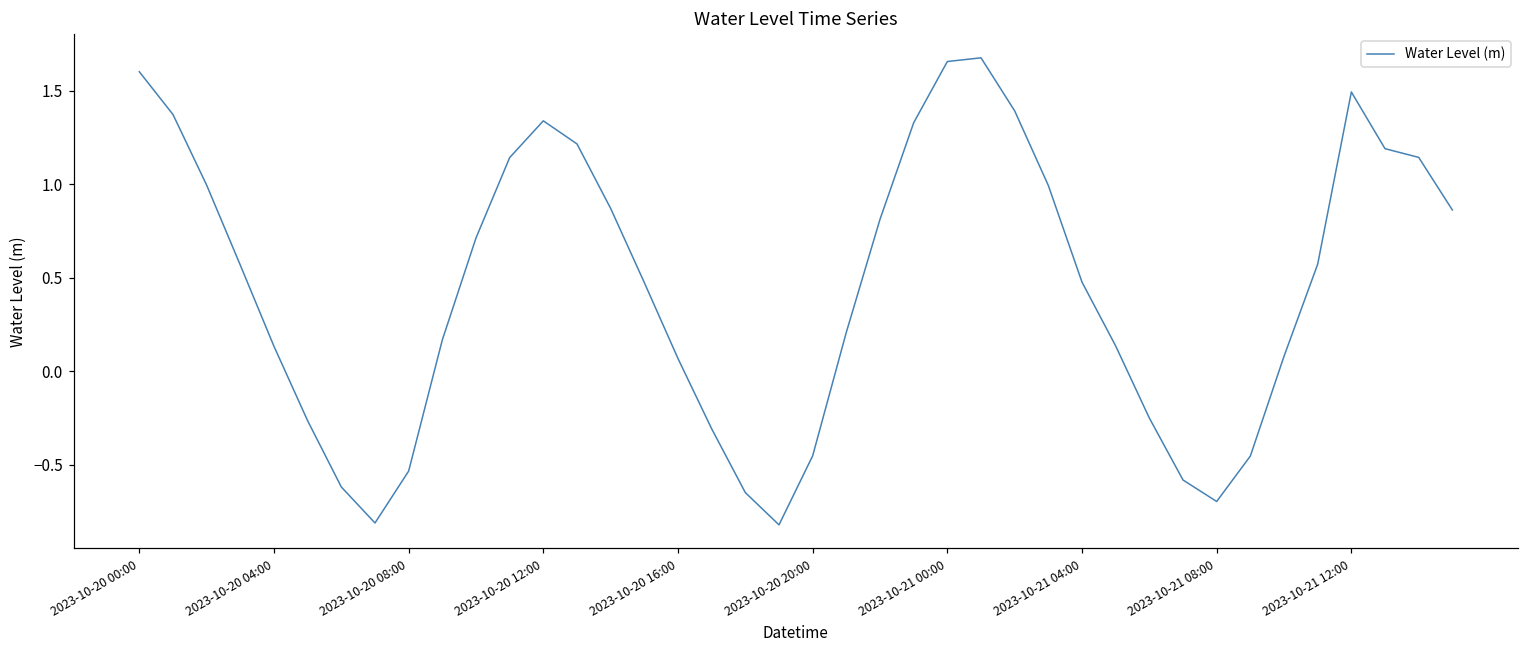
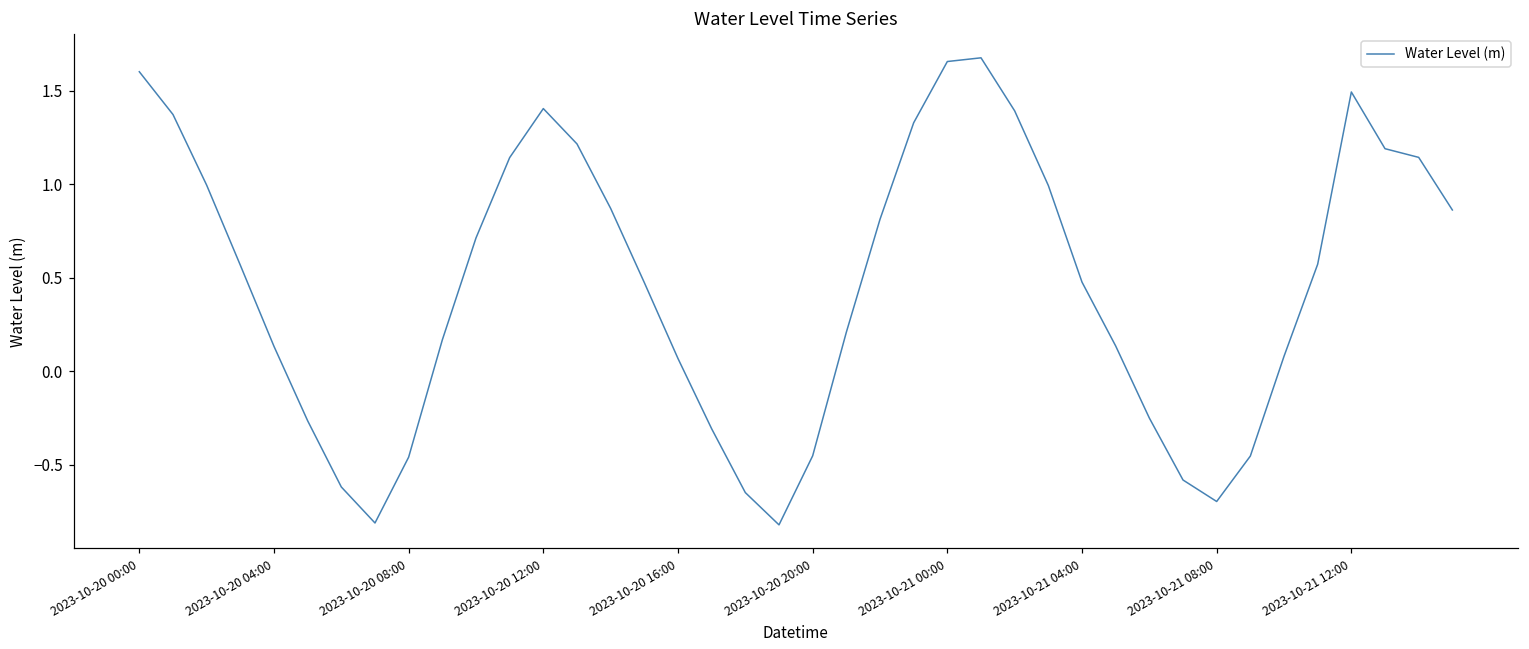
2023-10-20 08:00: -0.54 -> -0.46
2023-10-20 12:00: 1.34 -> 1.40
